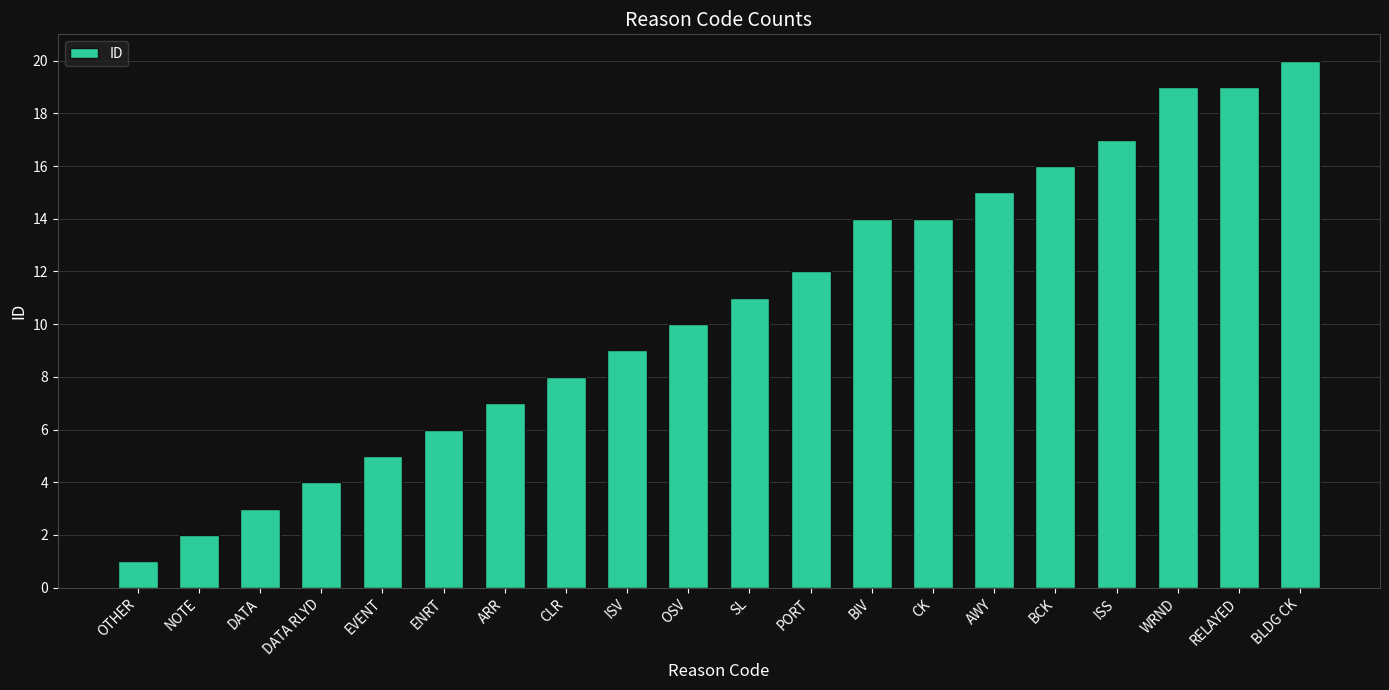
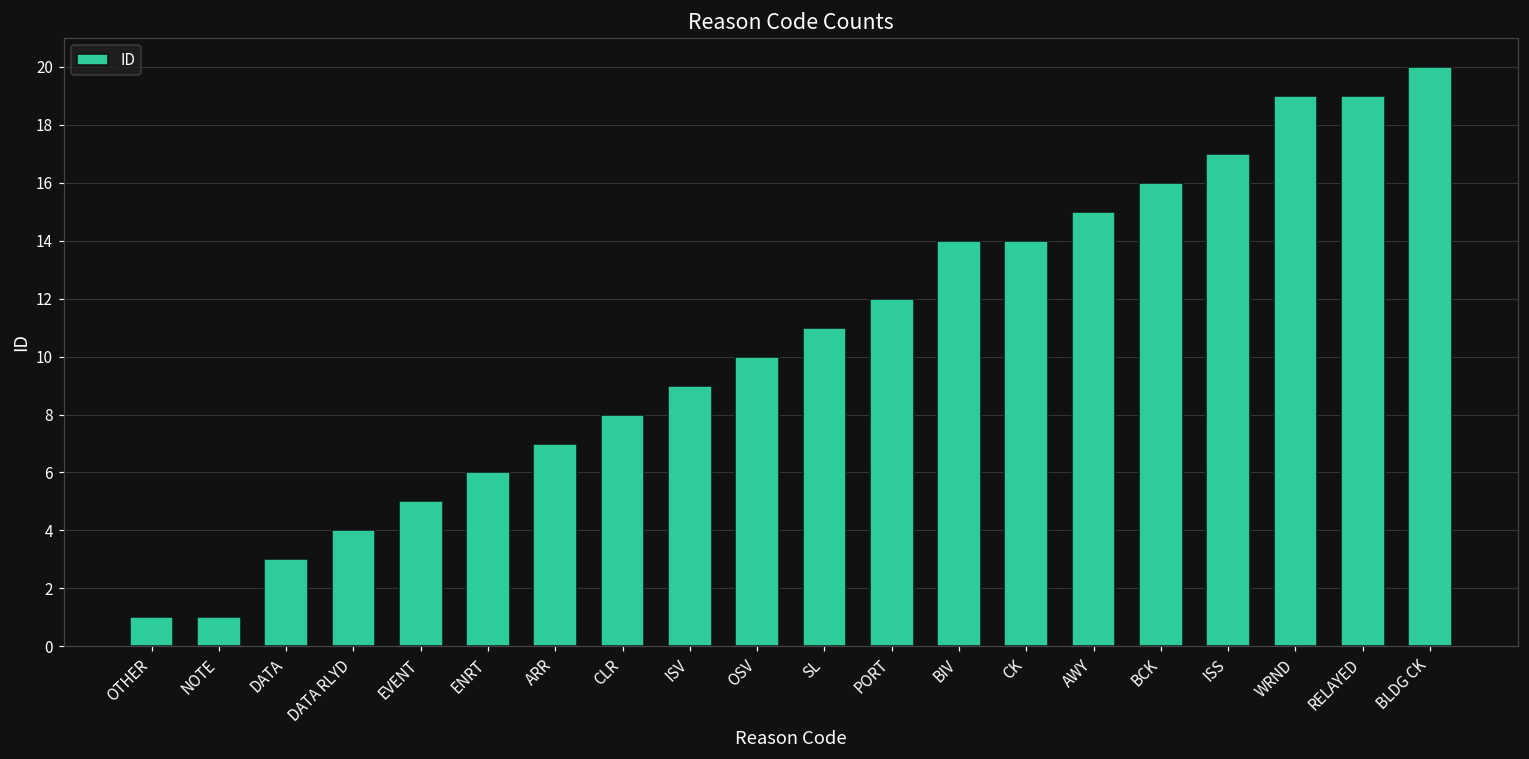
NOTE: 2 -> 1
